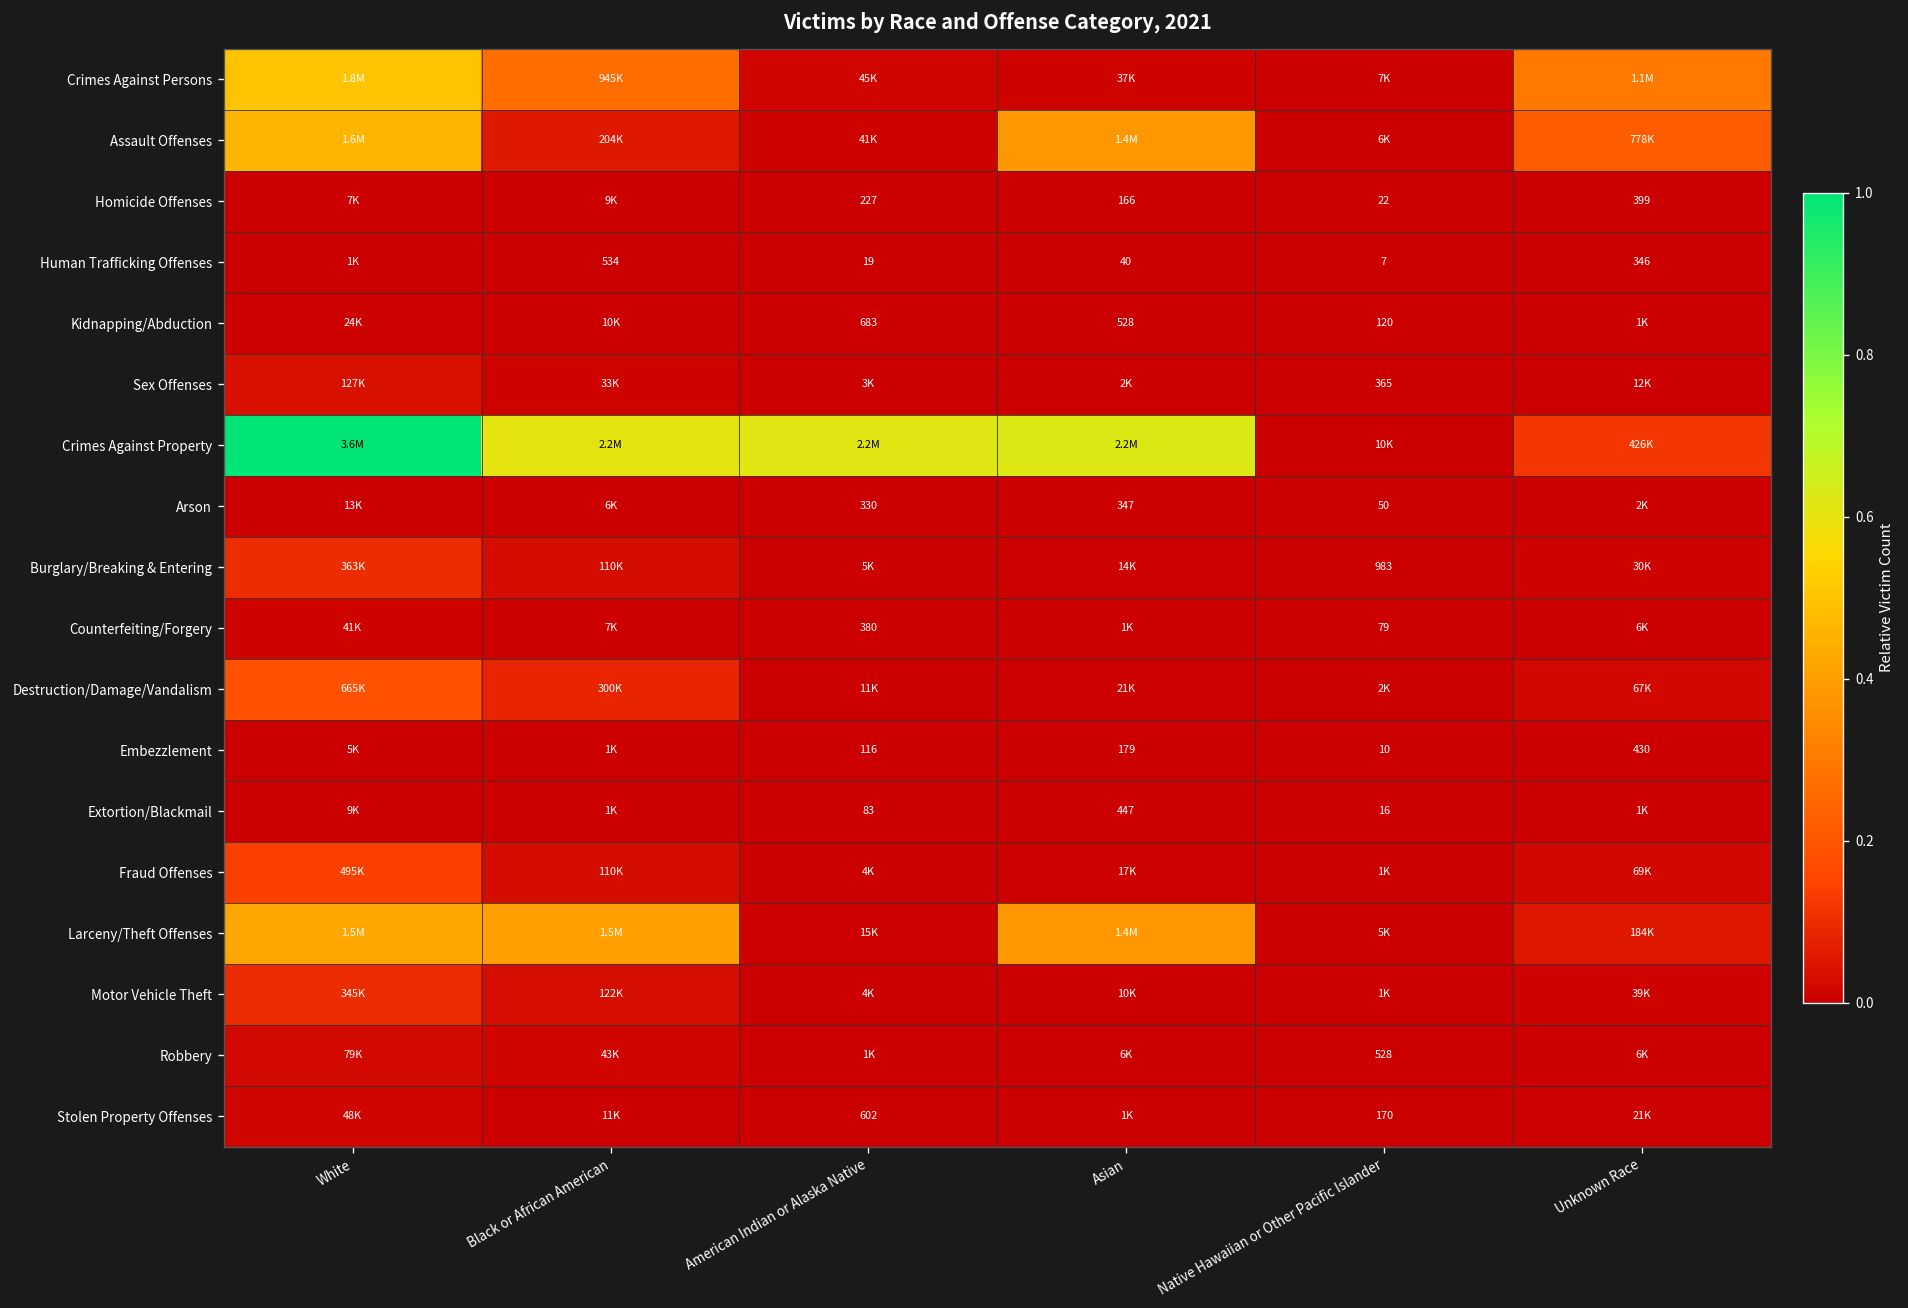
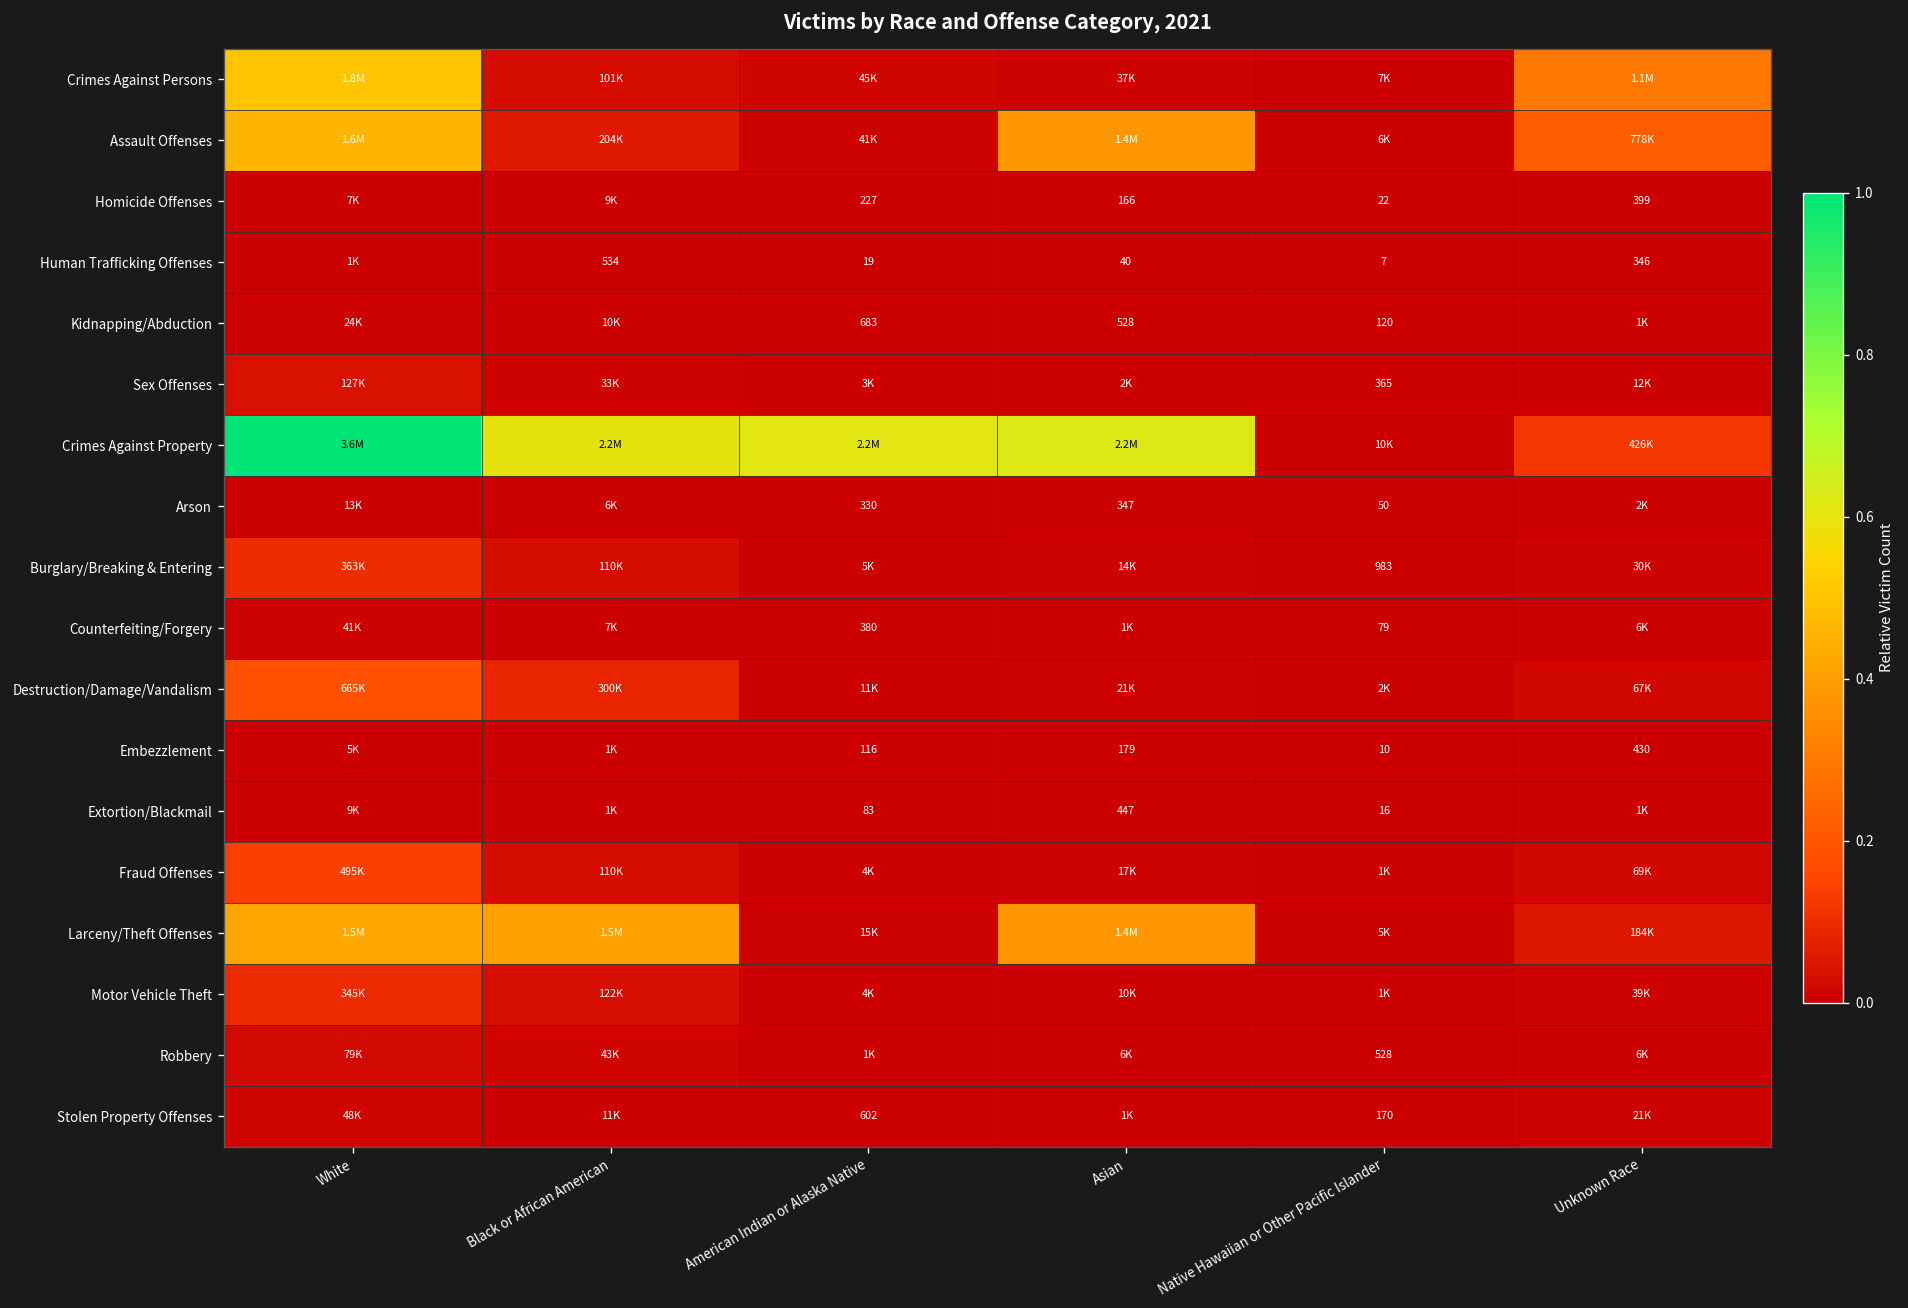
Crimes Against Persons, Black or African American: 945K -> 101K
